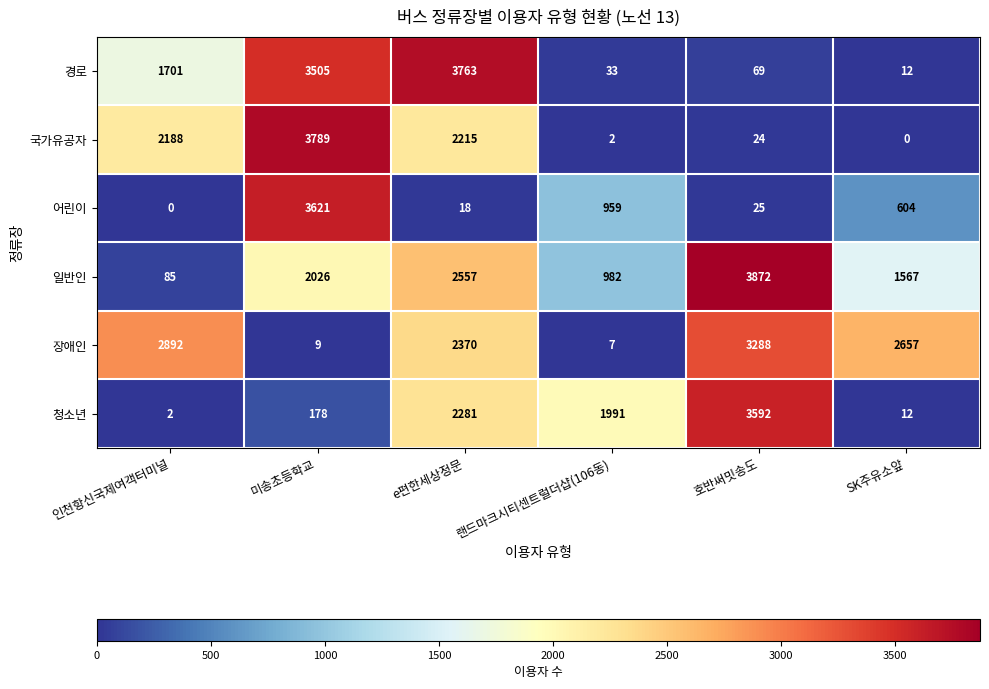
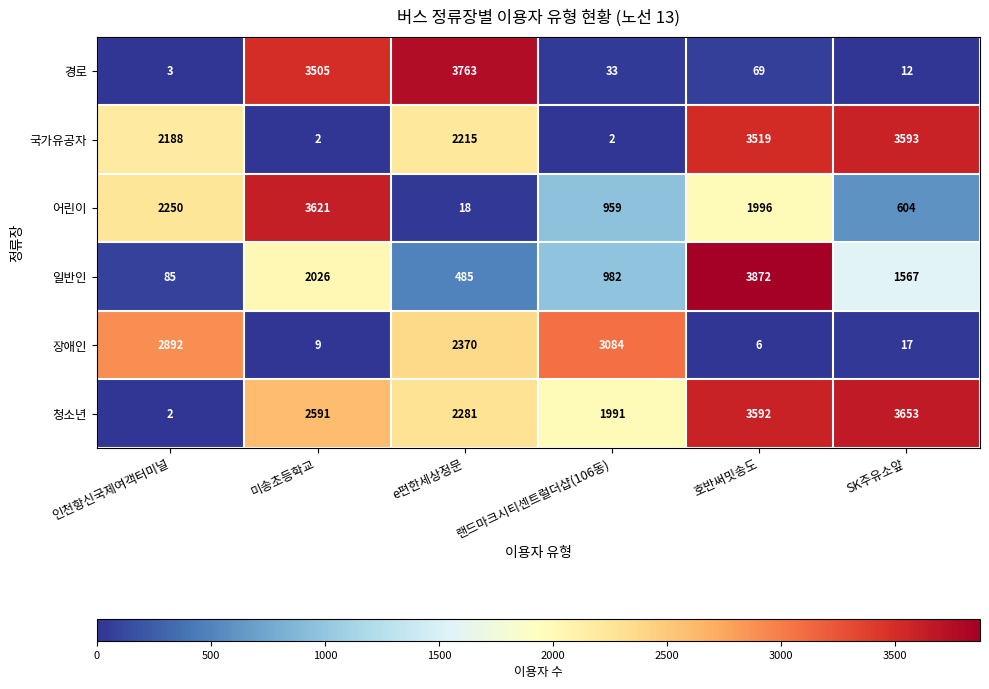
경로, 인천항신국제여객터미널: 1701 -> 3
국가유공자, 미송초등학교: 3789 -> 2
국가유공자, 호반써밋송도: 24 -> 3519
국가유공자, SK주유소앞: 0 -> 3593
어린이, 인천항신국제여객터미널: 0 -> 2250
어린이, 호반써밋송도: 25 -> 1996
일반인, e편한세상정문: 2557 -> 485
장애인, 랜드마크시티센트럴더샵(106동): 7 -> 3084
장애인, 호반써밋송도: 3288 -> 6
장애인, SK주유소앞: 2657 -> 17
청소년, 미송초등학교: 178 -> 2591
청소년, SK주유소앞: 12 -> 3653
